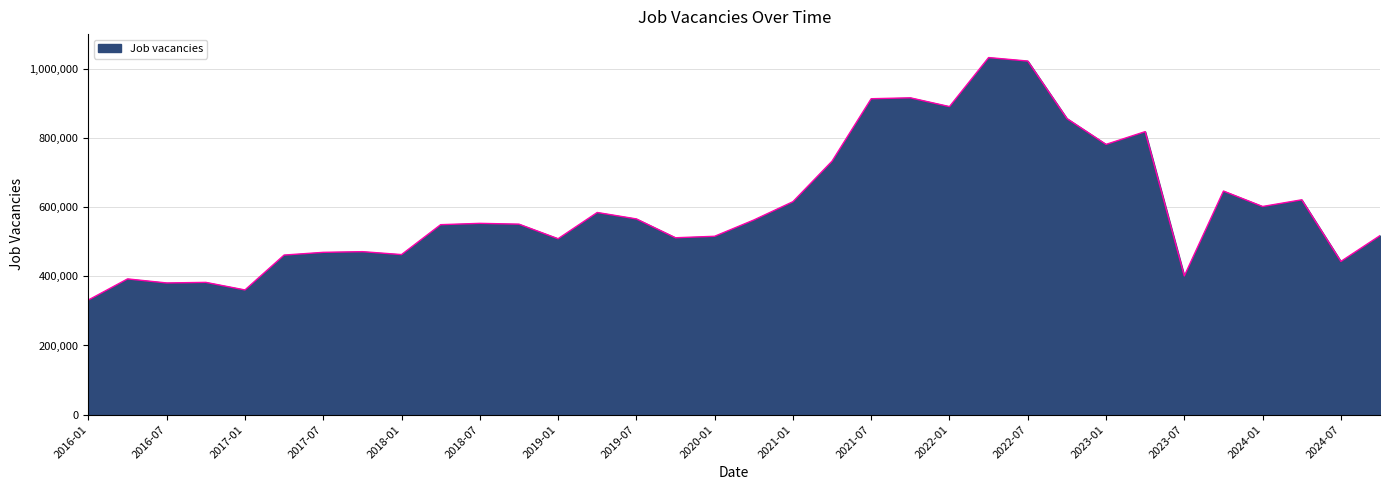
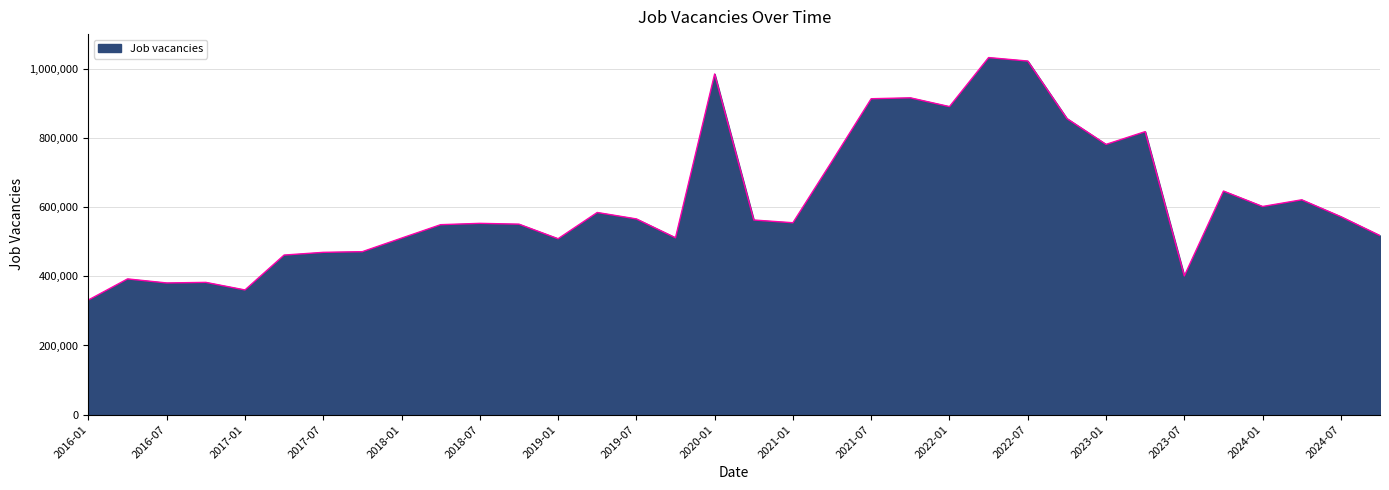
2018-01: 460,000 -> 510,000
2020-01: 520,000 -> 980,000
2021-01: 620,000 -> 550,000
2024-07: 440,000 -> 570,000
